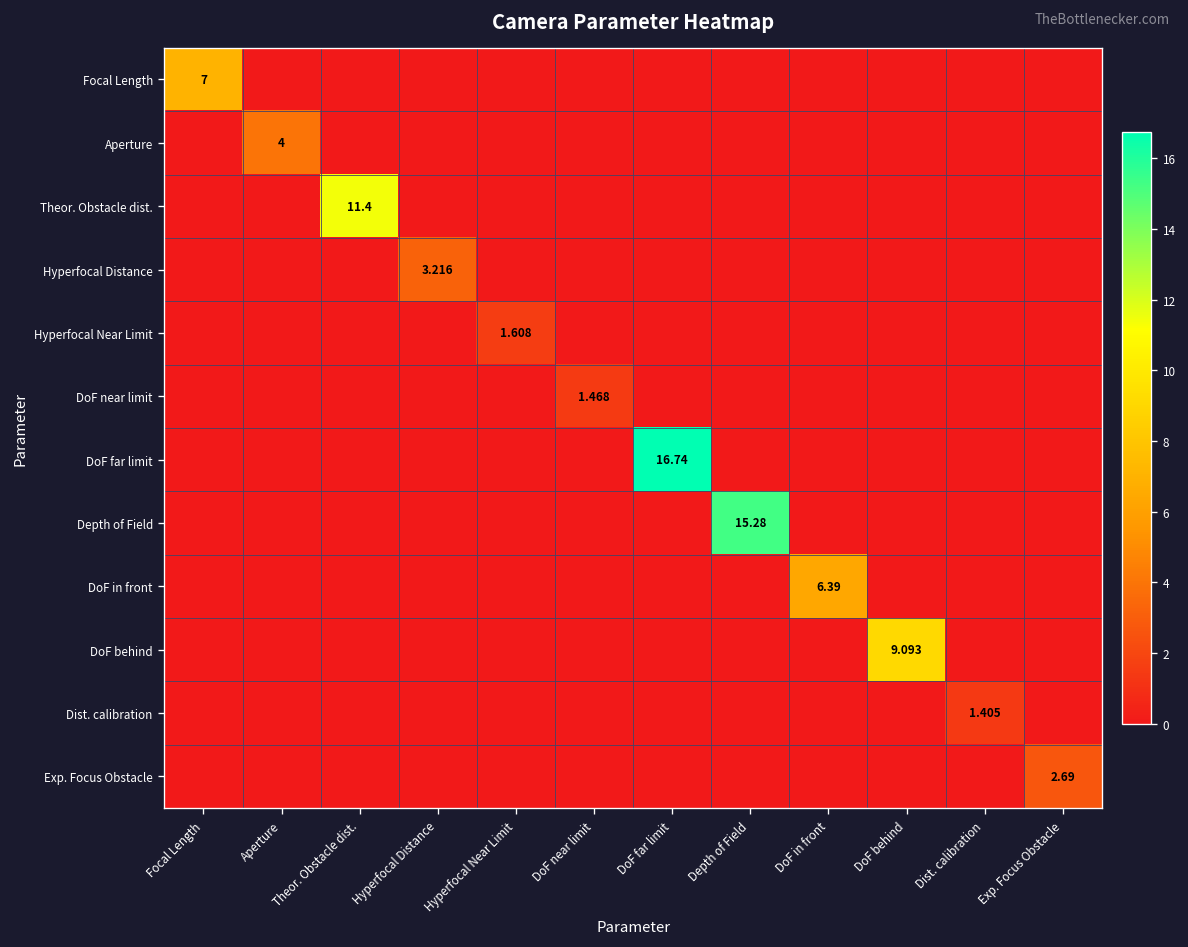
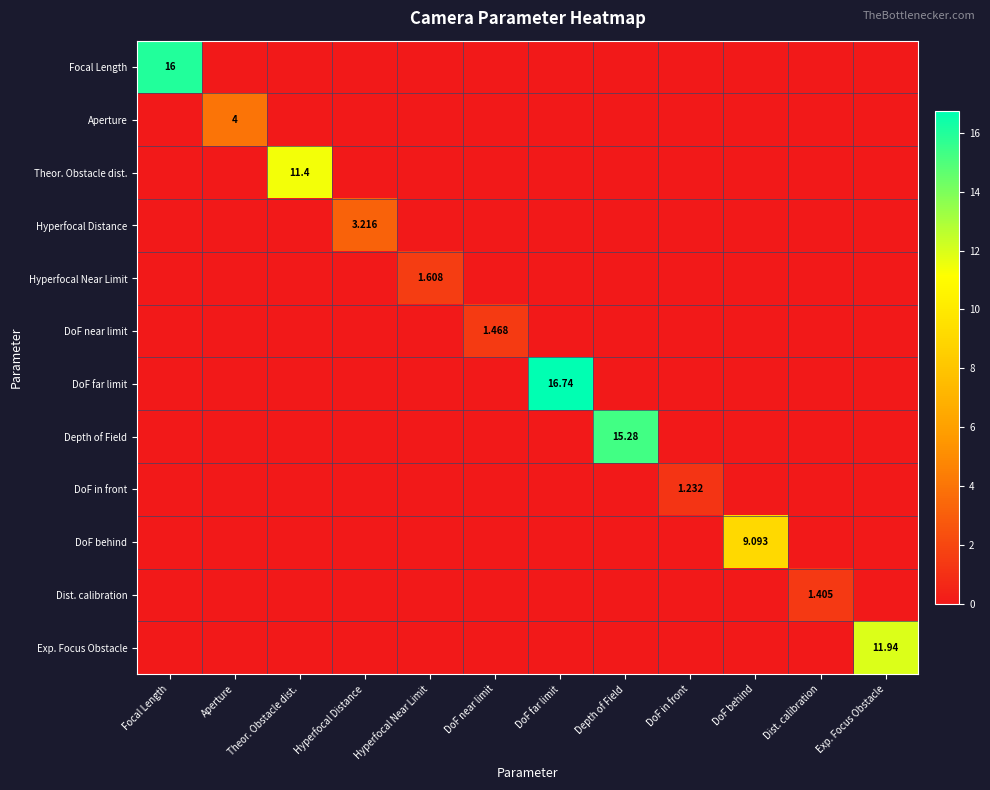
Focal Length, Focal Length: 7 -> 16
DoF in front, DoF in front: 6.39 -> 1.232
Exp. Focus Obstacle, Exp. Focus Obstacle: 2.69 -> 11.94
